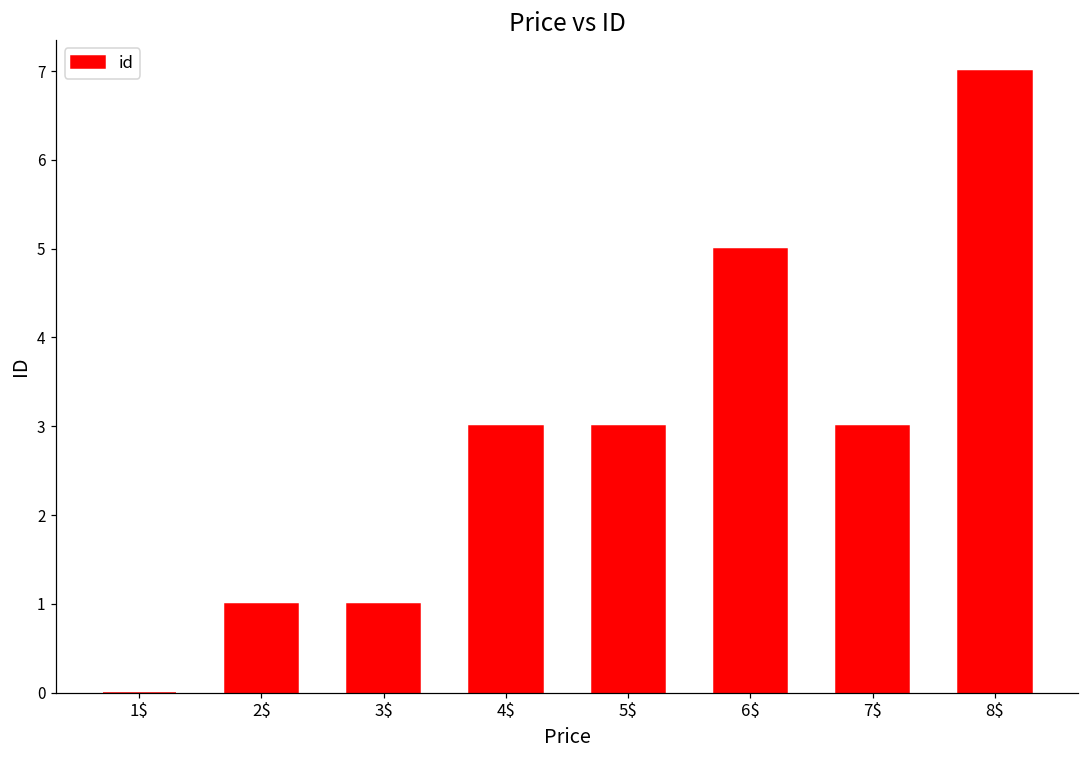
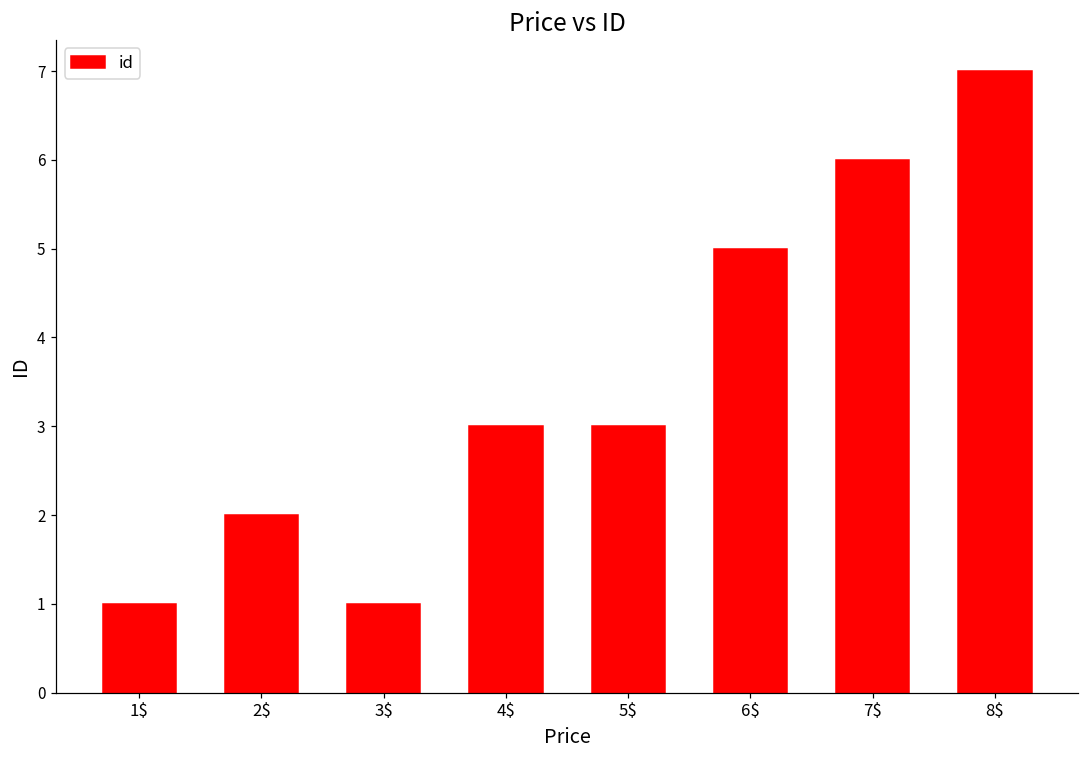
1$: 0 -> 1
2$: 1 -> 2
7$: 3 -> 6
